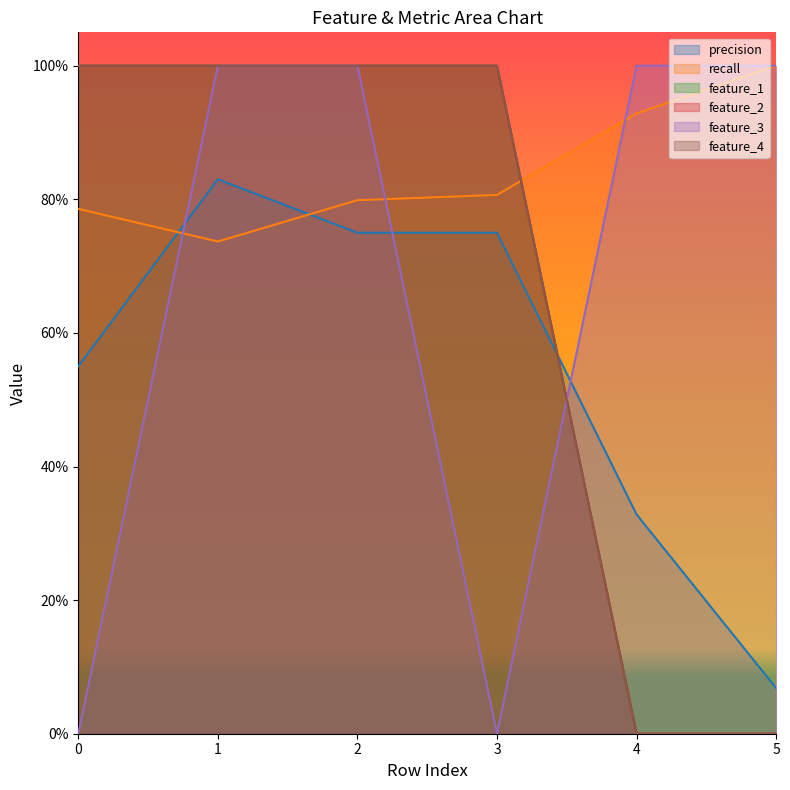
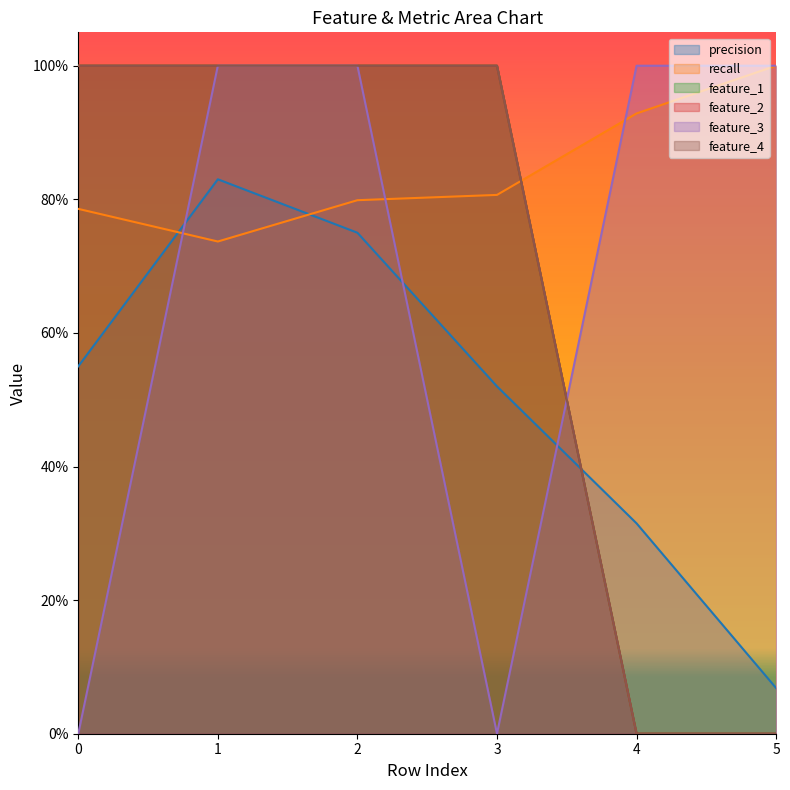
precision, 3: 75% -> 52%
precision, 4: 33% -> 31%
